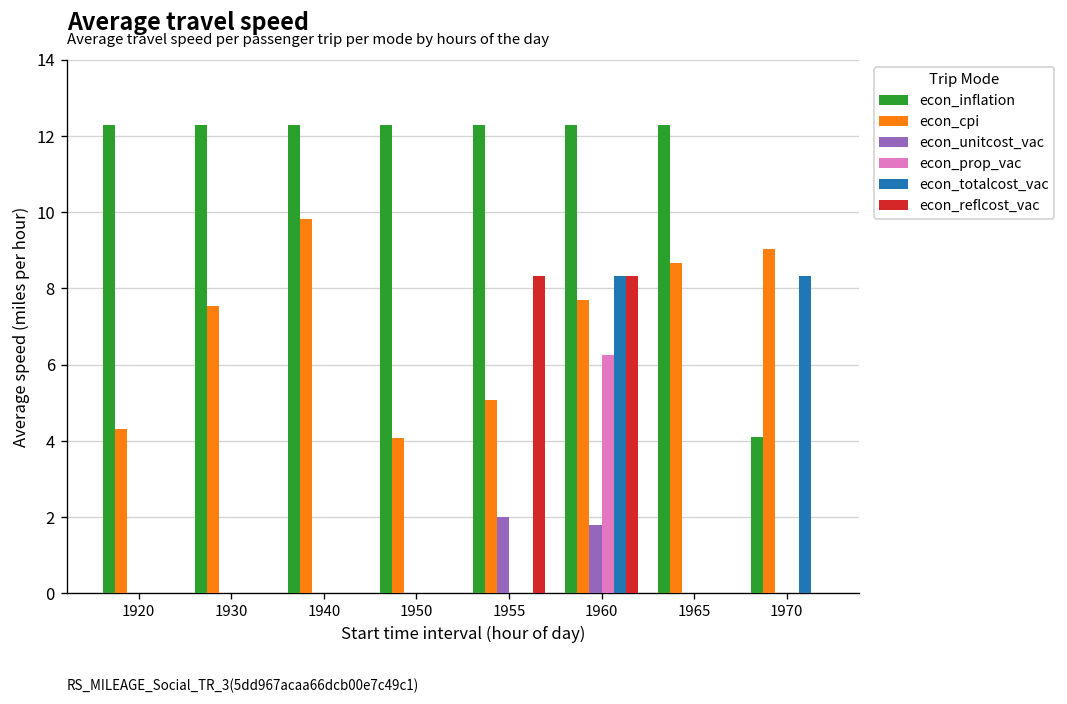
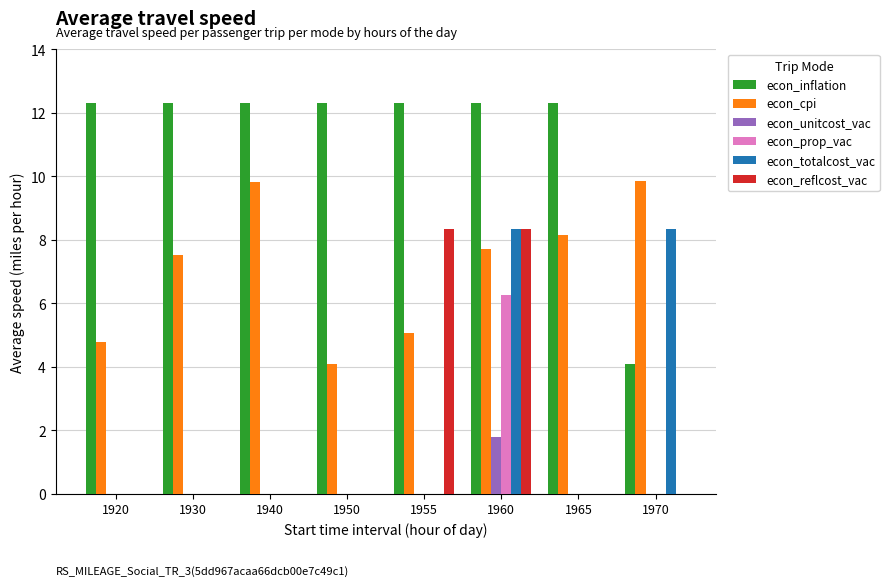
econ_cpi, 1920: 4.3 -> 4.8
econ_unitcost_vac, 1955: 2 -> 0
econ_cpi, 1965: 8.7 -> 8.2
econ_cpi, 1970: 9.0 -> 9.9
